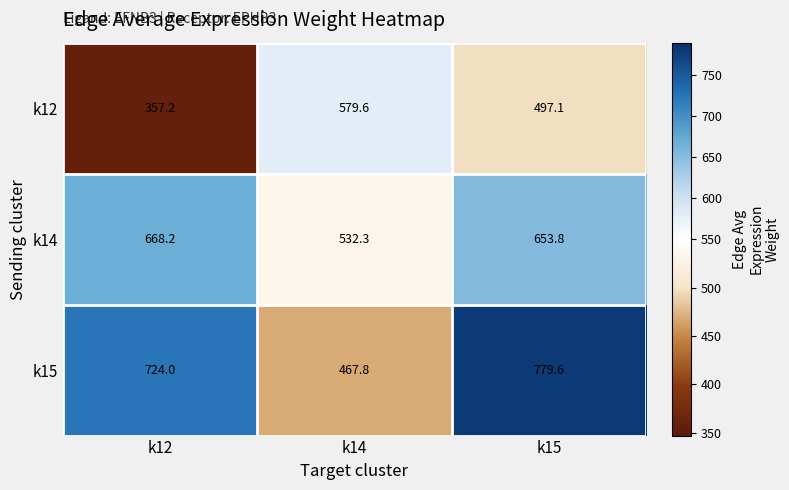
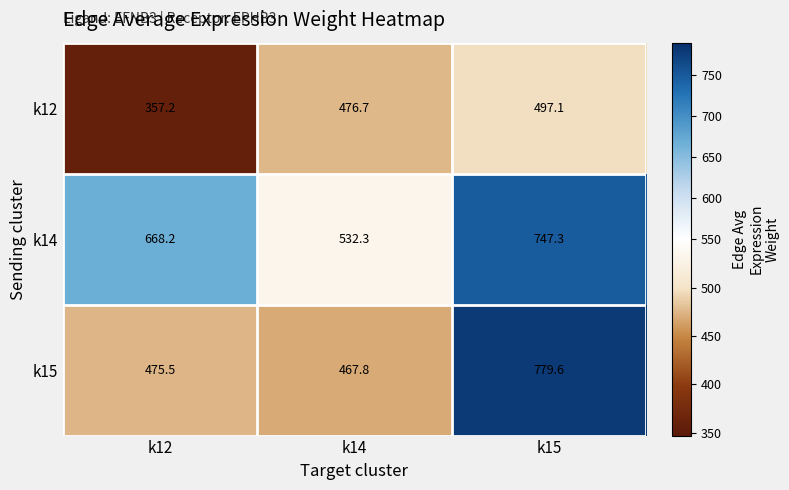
k12, k14: 579.6 -> 476.7
k14, k15: 653.8 -> 747.3
k15, k12: 724.0 -> 475.5
